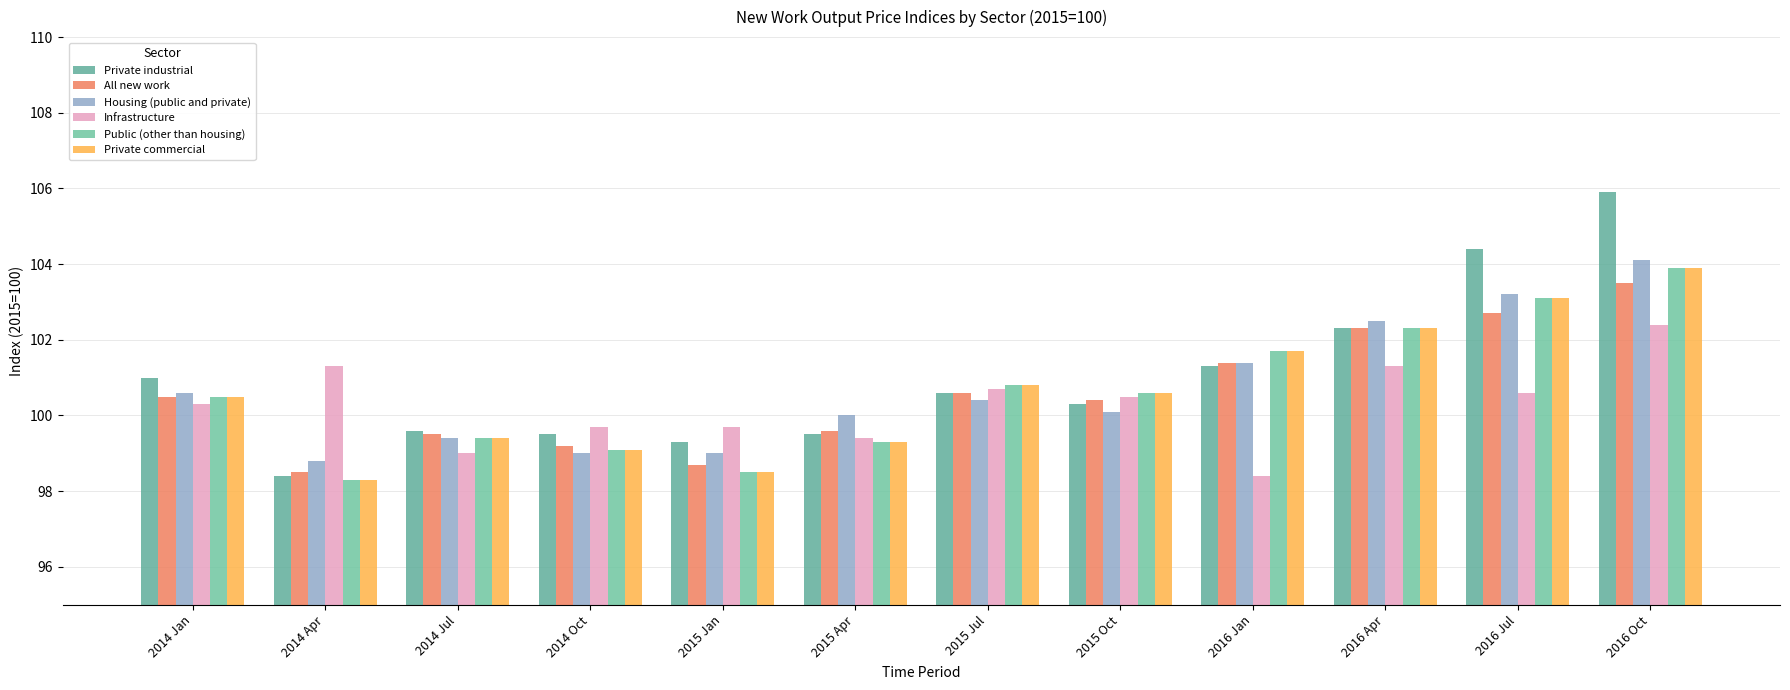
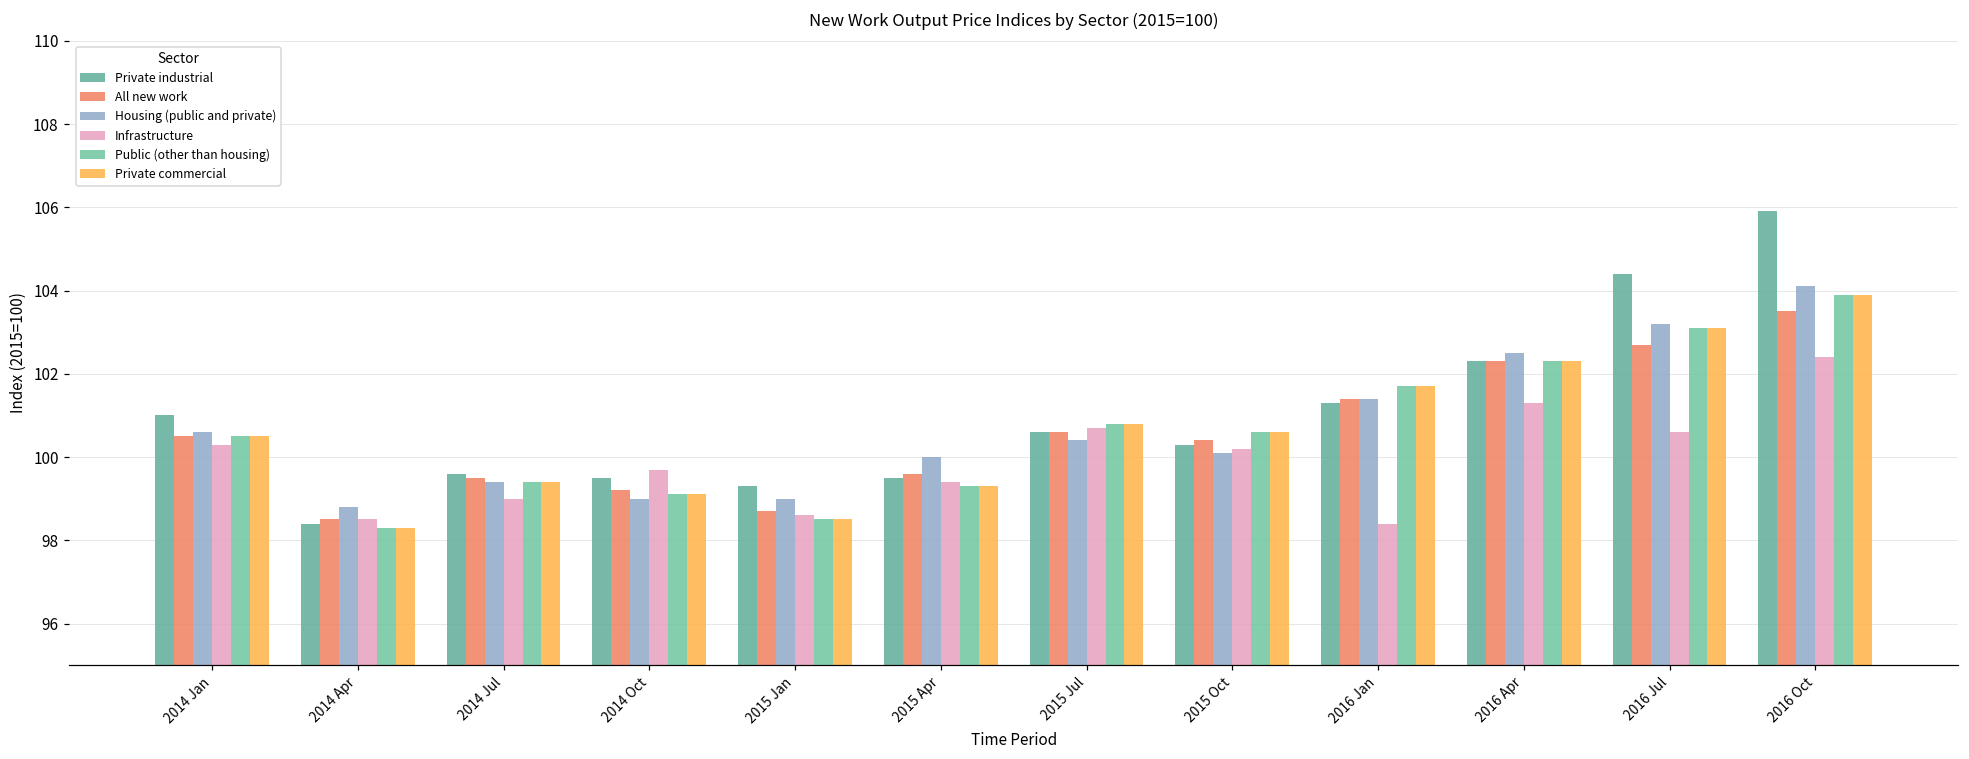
Infrastructure, 2014 Apr: 101.3 -> 98.5
Infrastructure, 2015 Jan: 99.7 -> 98.6
Infrastructure, 2015 Oct: 100.5 -> 100.2
